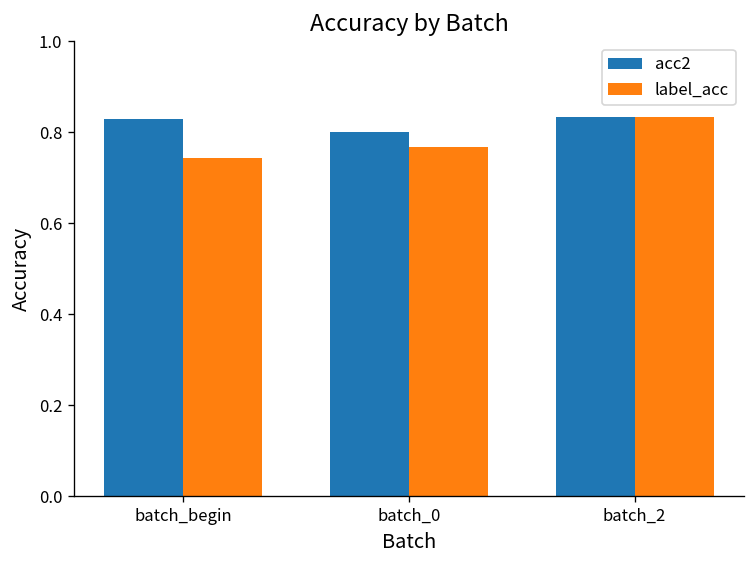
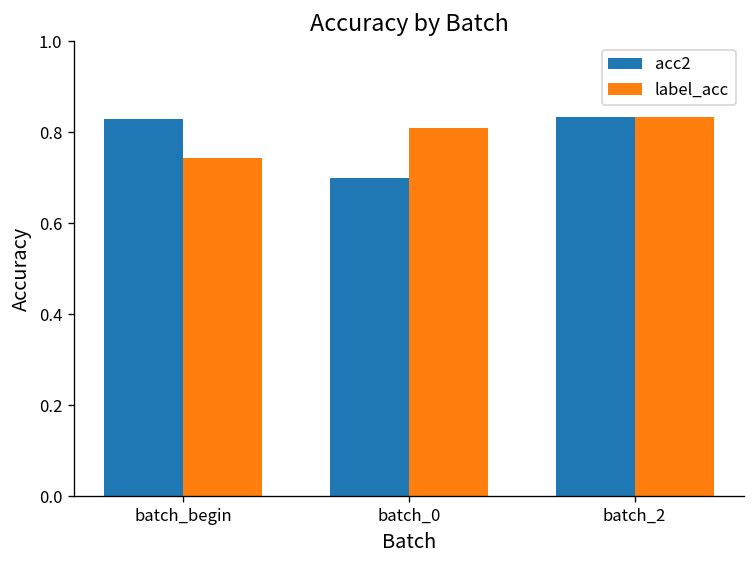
acc2, batch_0: 0.8 -> 0.7
label_acc, batch_0: 0.77 -> 0.81
